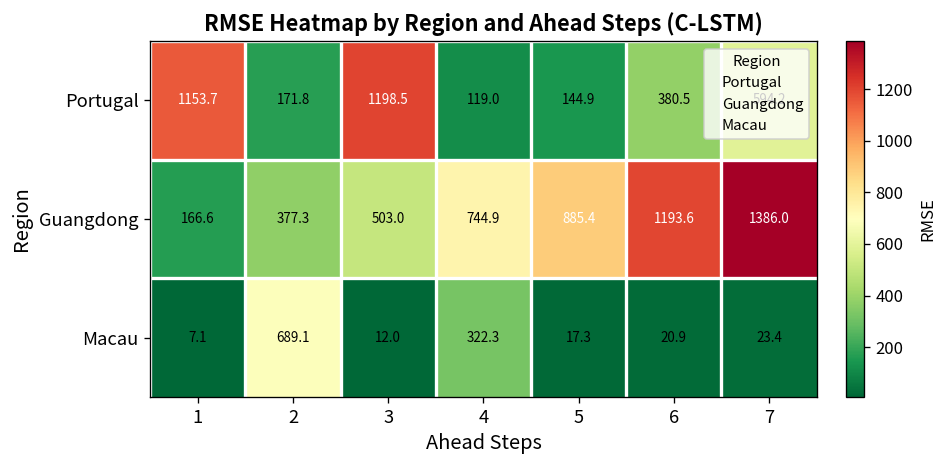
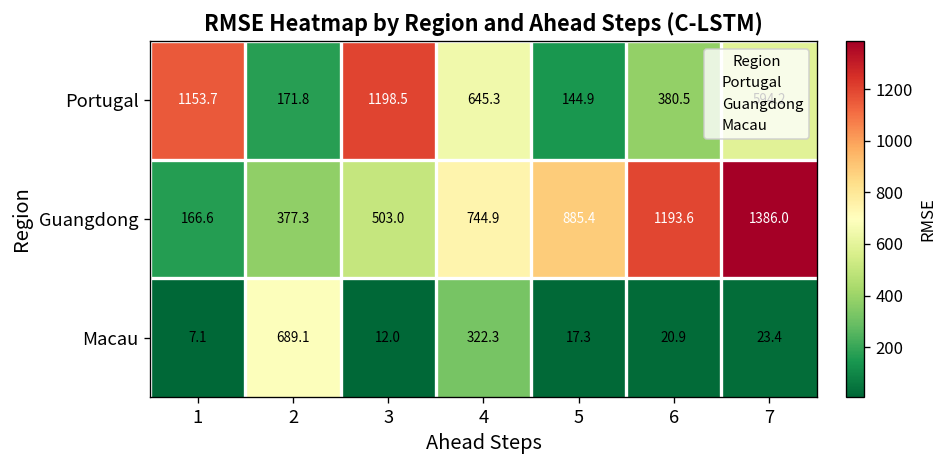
Portugal, 4: 119.0 -> 645.3
